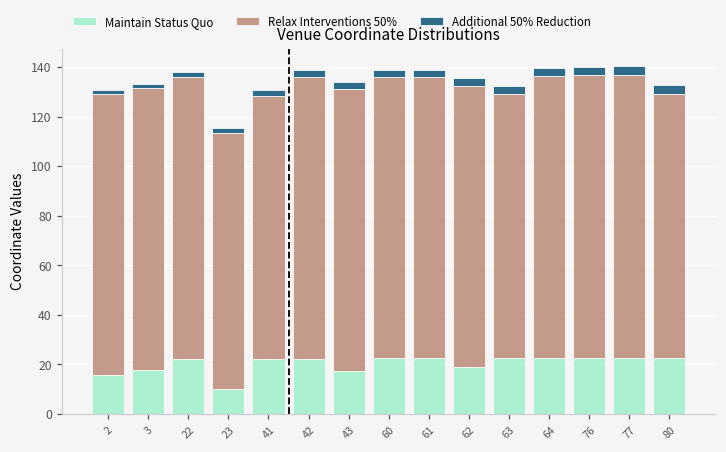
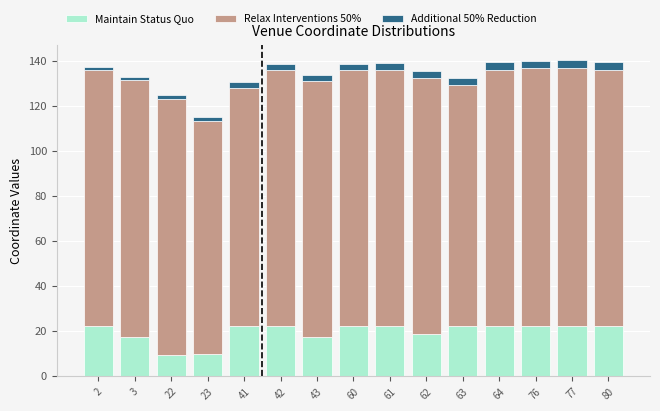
Maintain Status Quo, 2: 16 -> 22
Maintain Status Quo, 22: 22 -> 9
Relax Interventions 50%, 80: 107 -> 114
